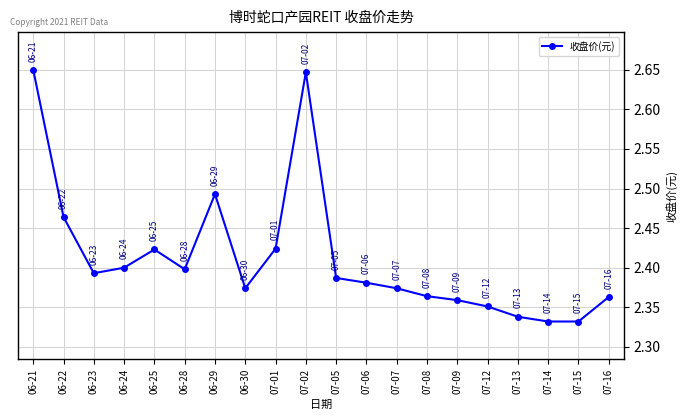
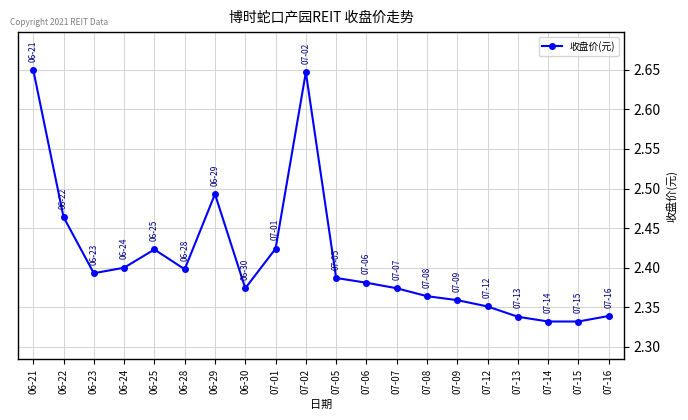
07-16: 2.36 -> 2.34
